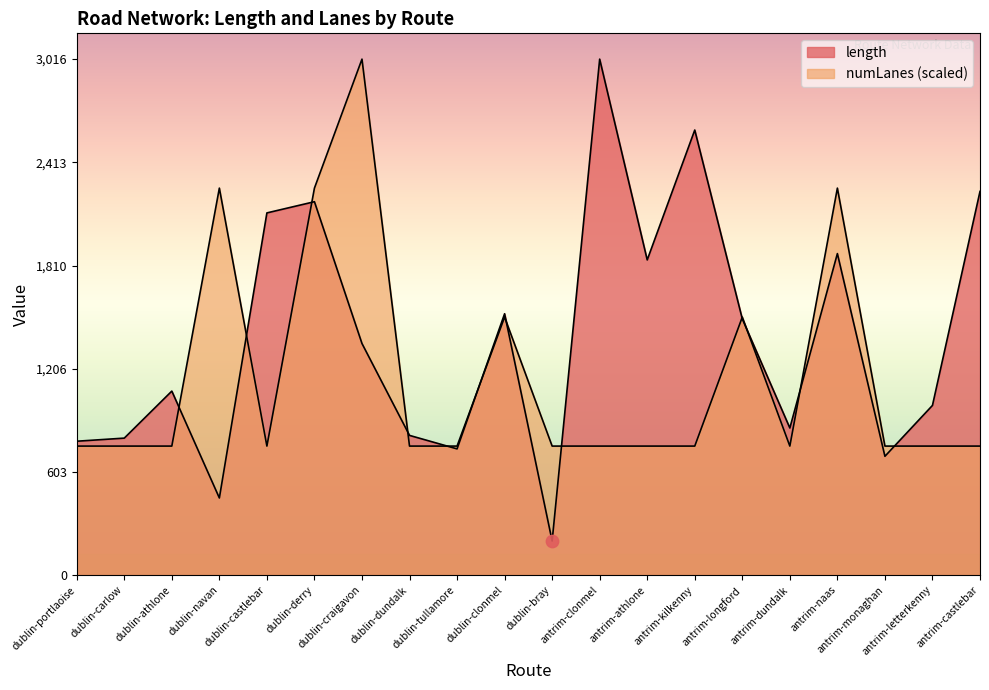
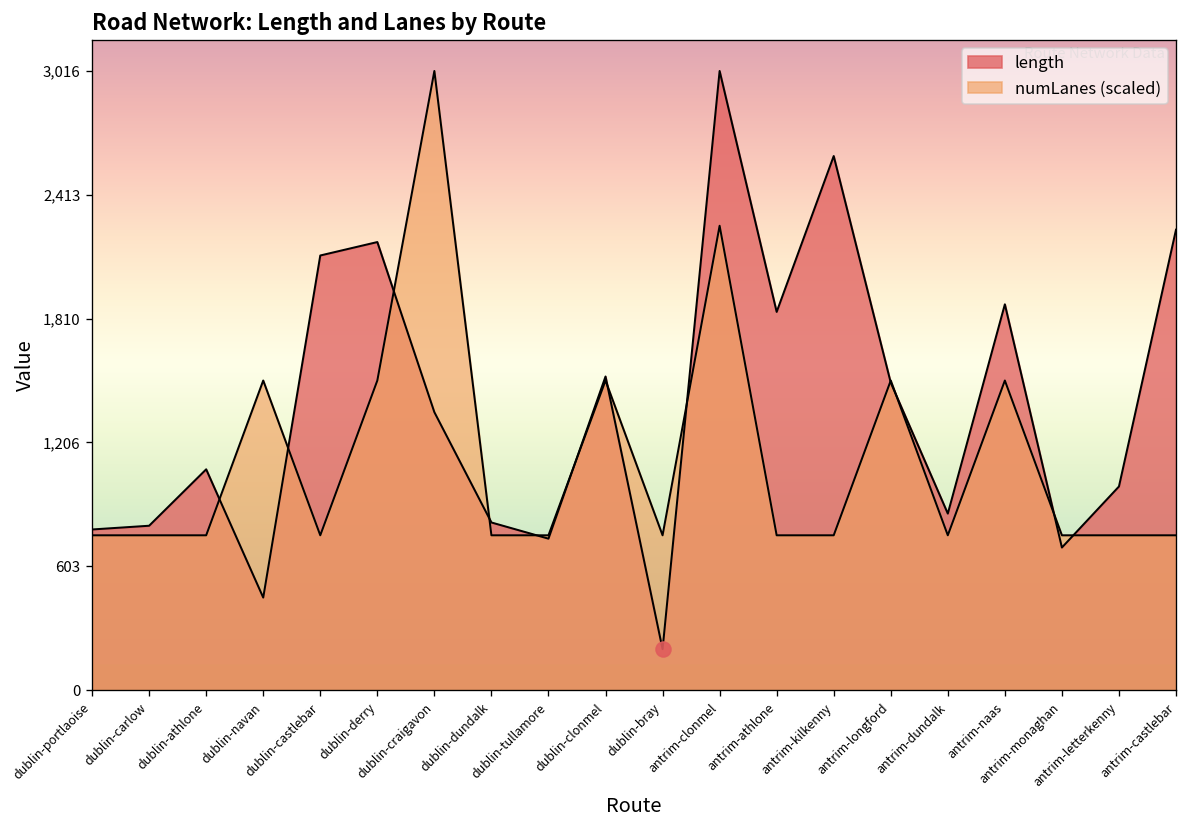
numLanes (scaled), dublin-navan: 2,260 -> 1,510
numLanes (scaled), dublin-derry: 2,260 -> 1,510
numLanes (scaled), antrim-clonmel: 750 -> 2,260
numLanes (scaled), antrim-naas: 2,260 -> 1,510
